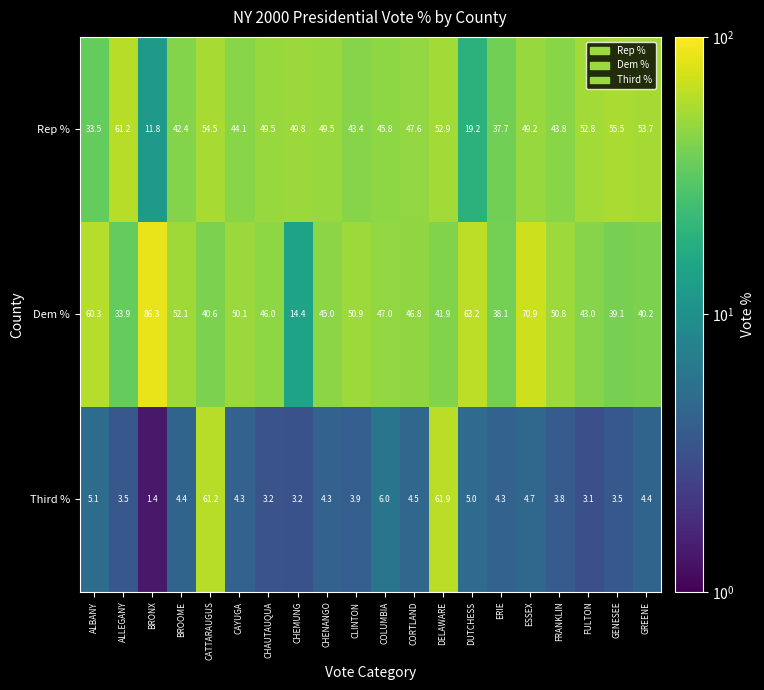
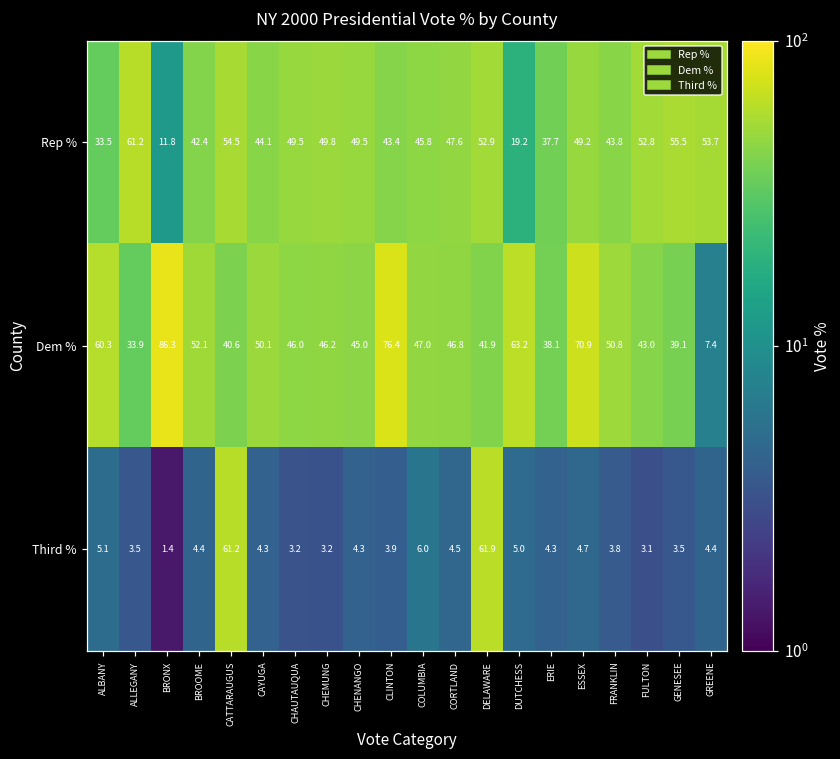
Dem %, CHEMUNG: 14.4 -> 46.2
Dem %, CLINTON: 50.9 -> 76.4
Dem %, GREENE: 40.2 -> 7.4
